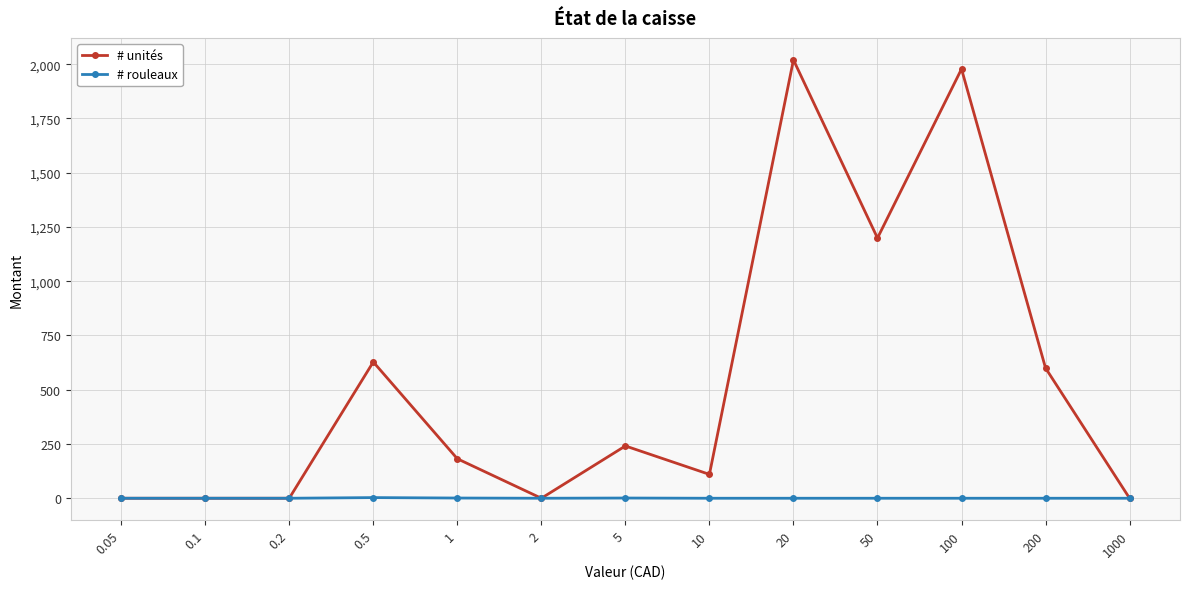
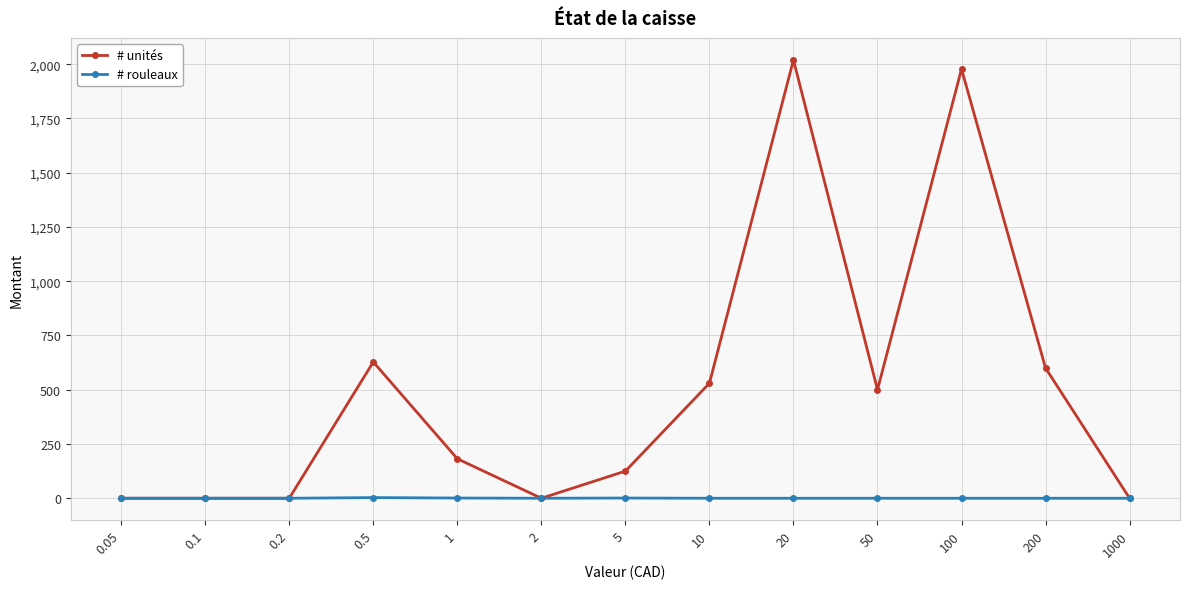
# unités, 5: 240 -> 130
# unités, 10: 110 -> 530
# unités, 50: 1,200 -> 500
